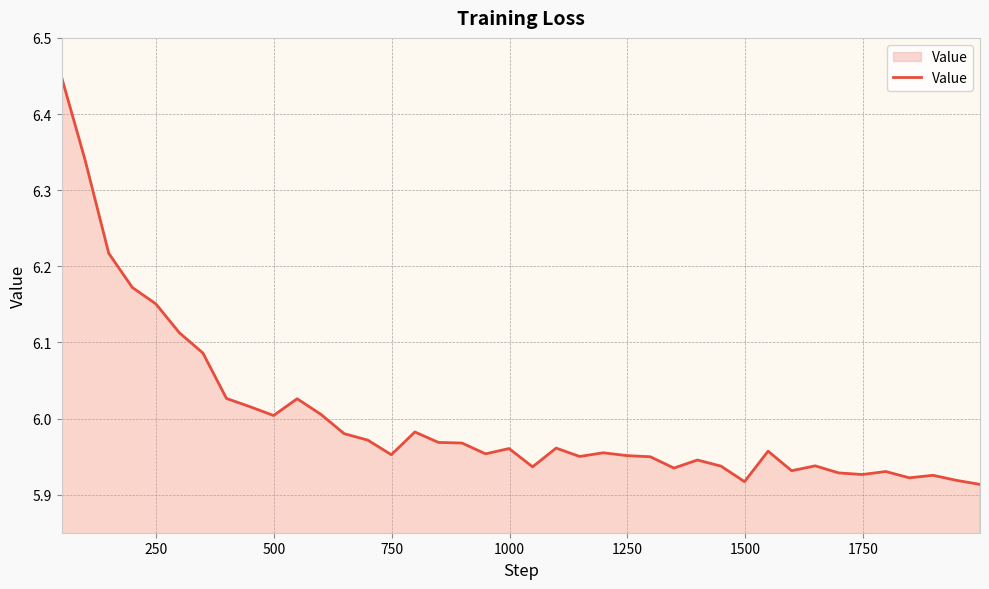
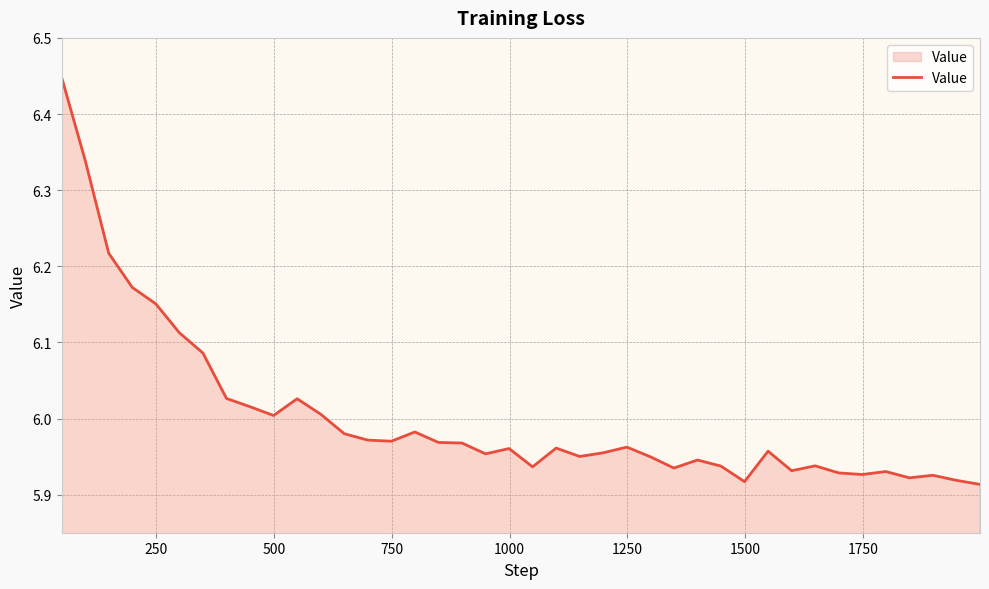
750: 5.95 -> 5.97
1250: 5.95 -> 5.96
